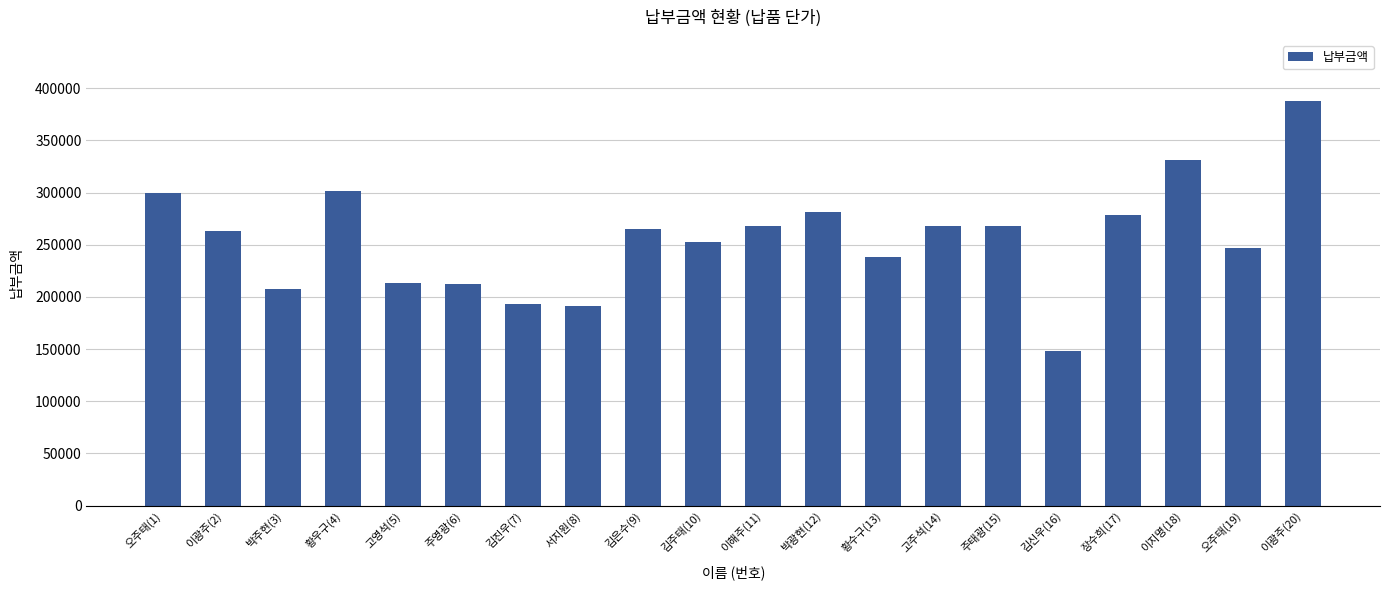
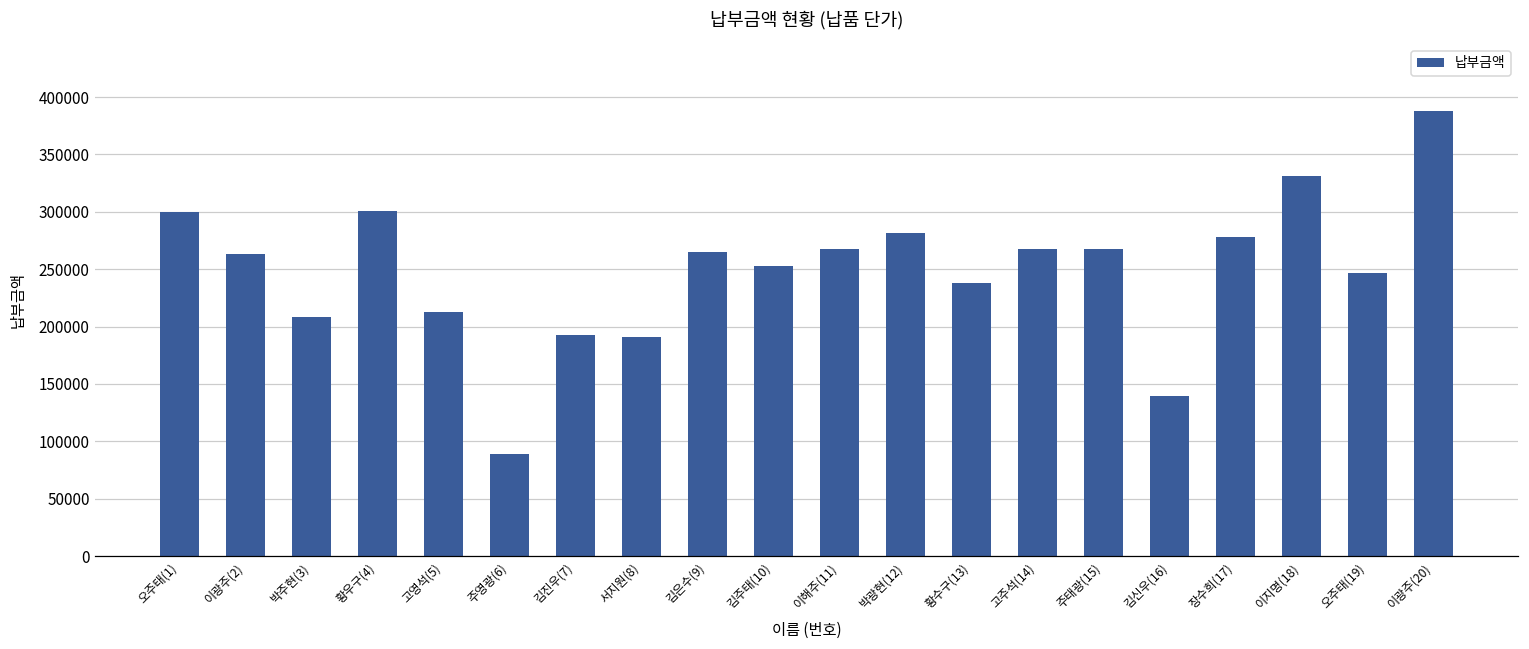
주영광(6): 212000 -> 89000
김신우(16): 148000 -> 140000
